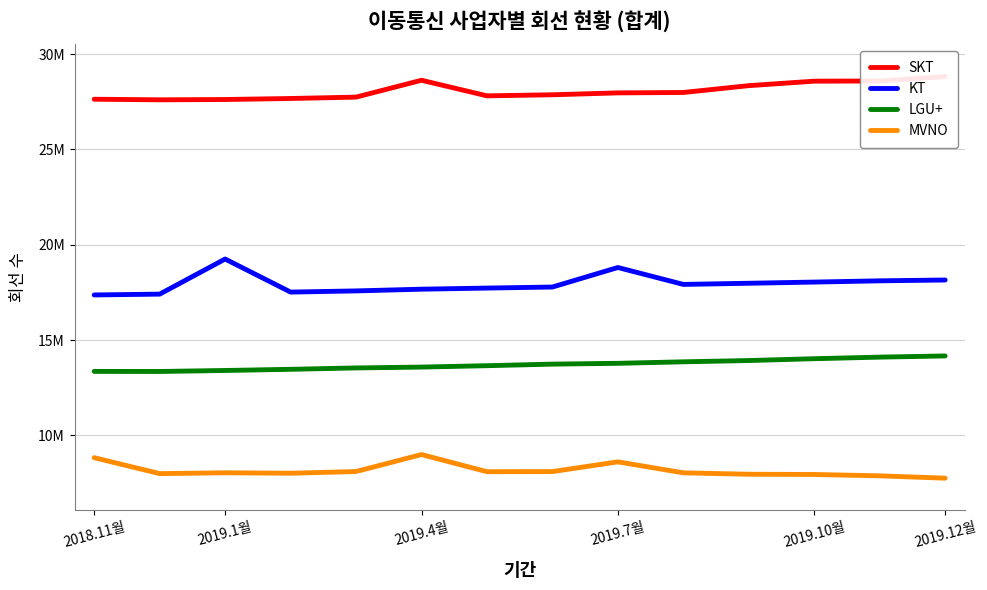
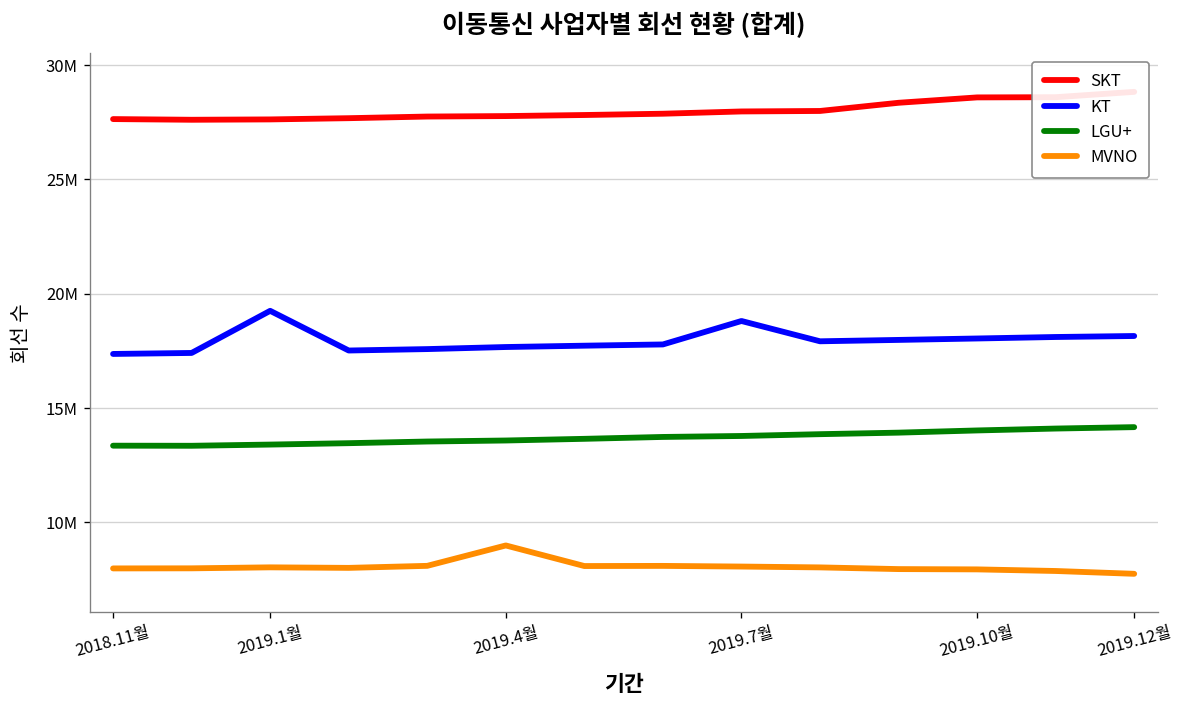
MVNO, 2018.11월: 8800000 -> 8000000
SKT, 2019.4월: 28600000 -> 27800000
MVNO, 2019.7월: 8600000 -> 8100000
